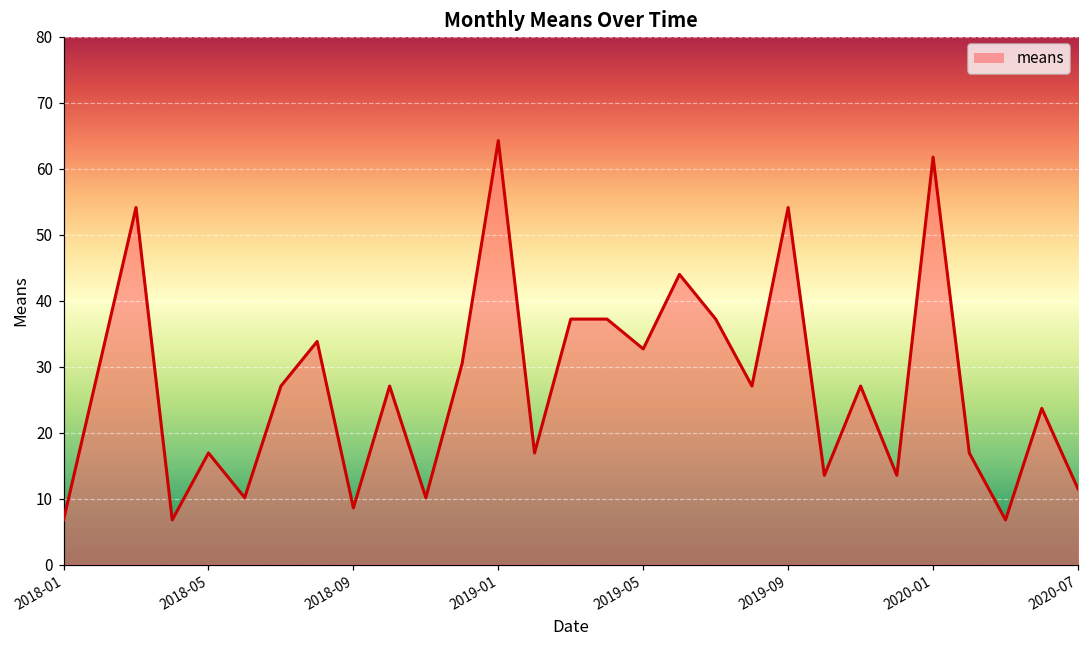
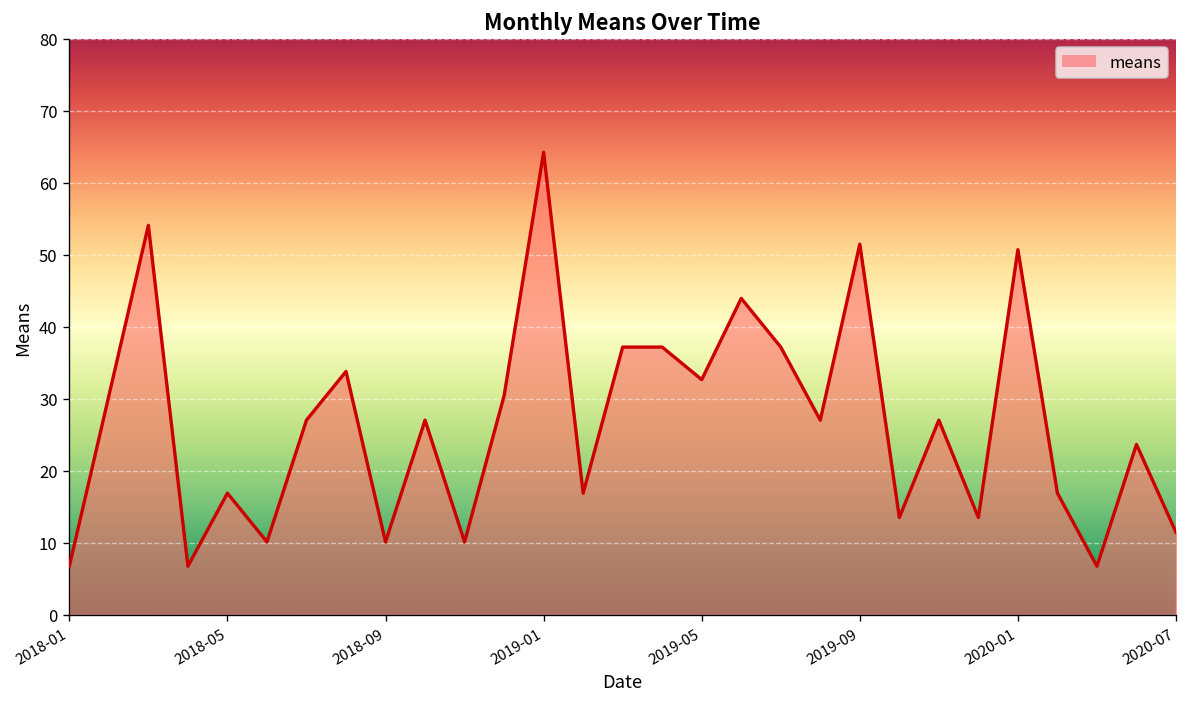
2018-09: 9 -> 10
2019-09: 54 -> 52
2020-01: 62 -> 51
